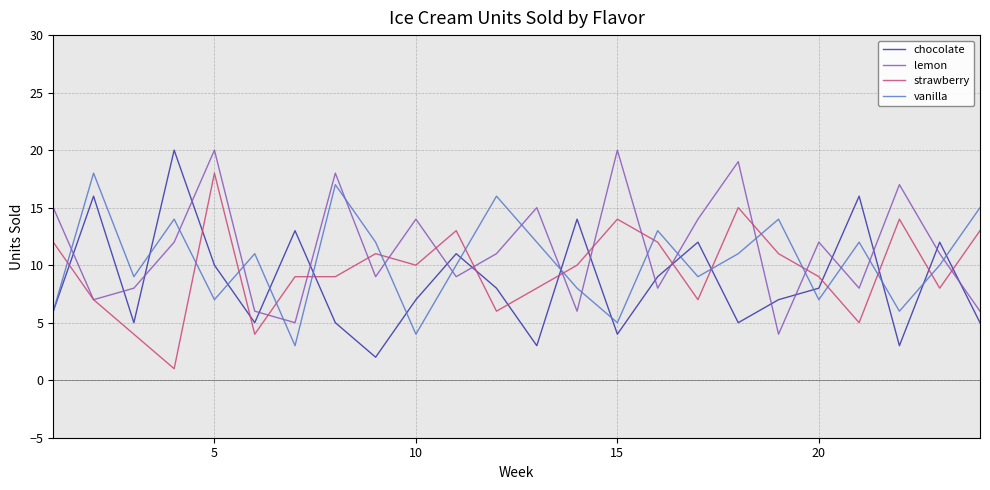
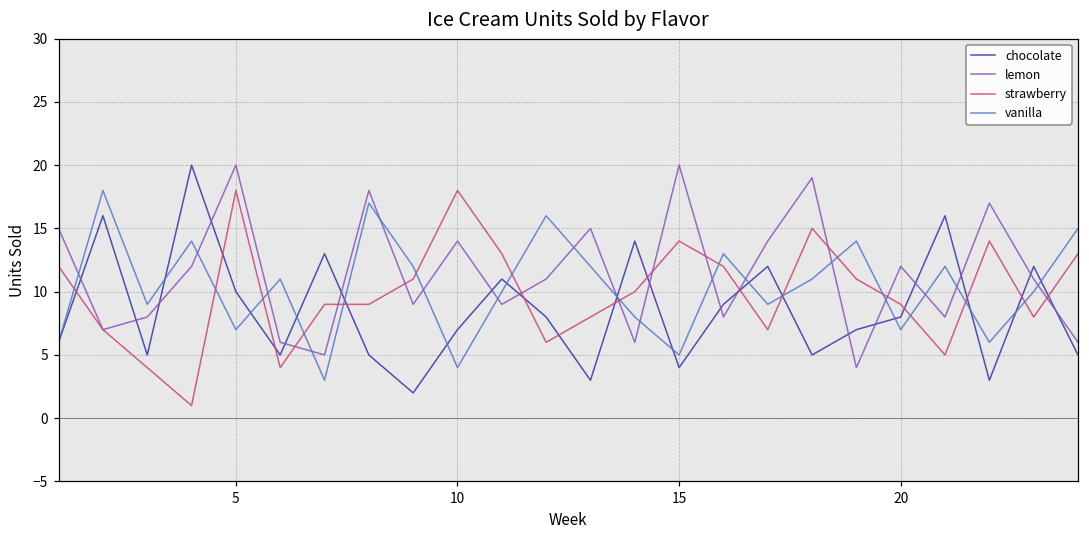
strawberry, 10: 10 -> 18
